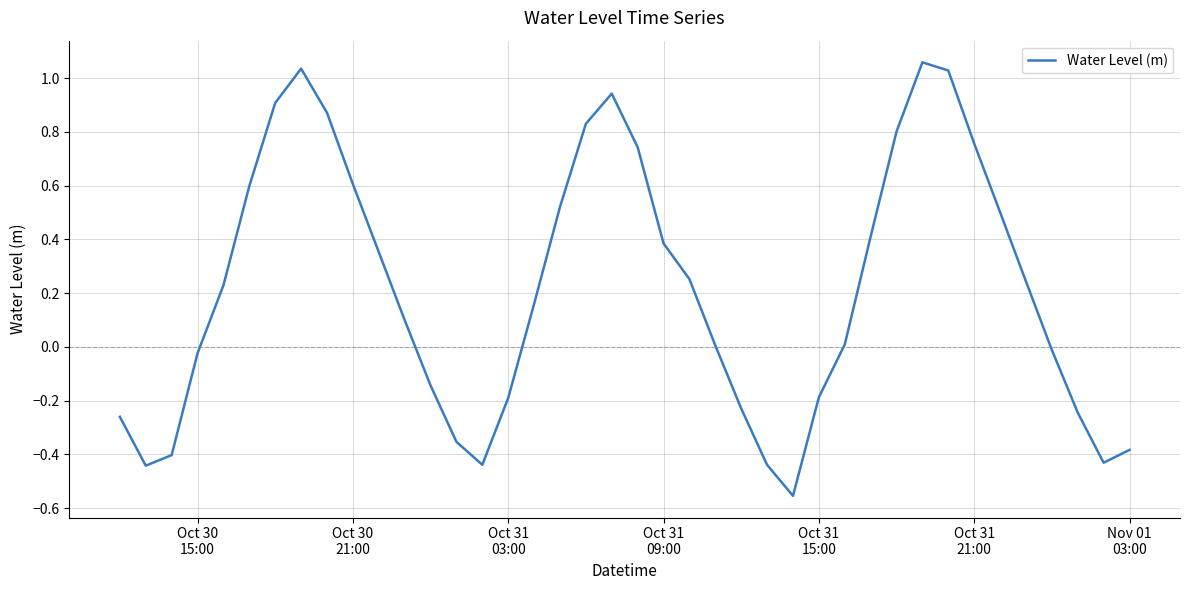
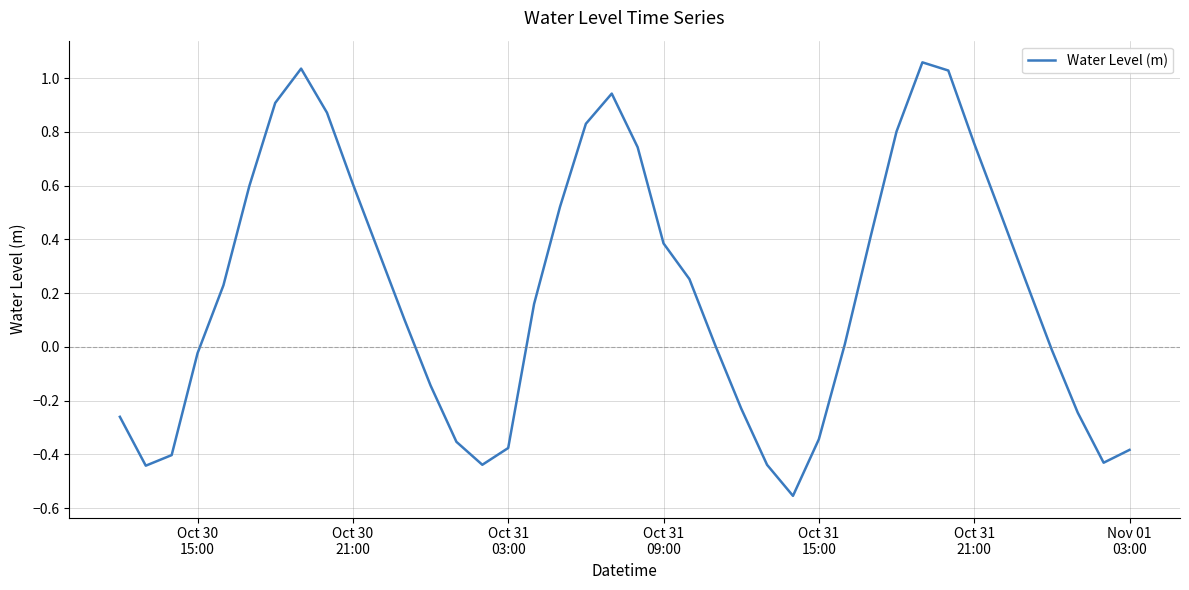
Oct 31 03:00: -0.19 -> -0.38
Oct 31 15:00: -0.19 -> -0.34
